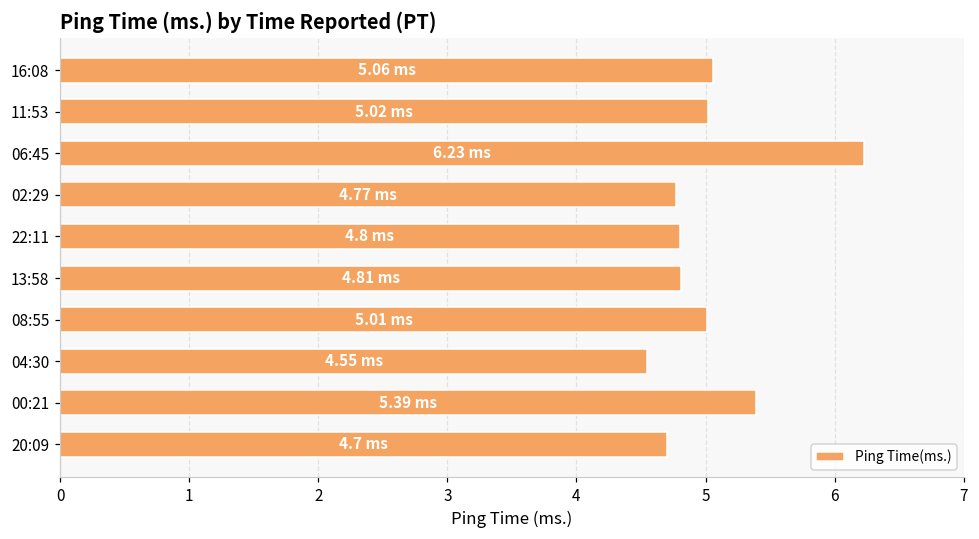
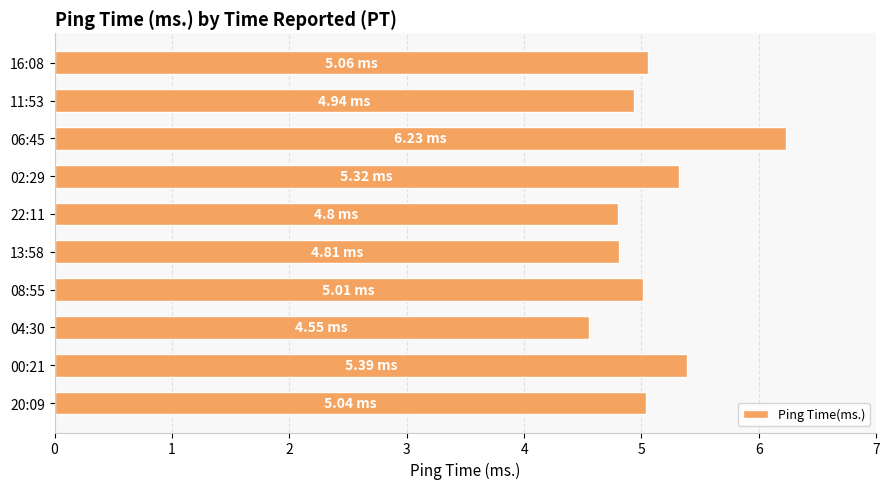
11:53: 5.02 -> 4.94
02:29: 4.77 -> 5.32
20:09: 4.7 -> 5.04
